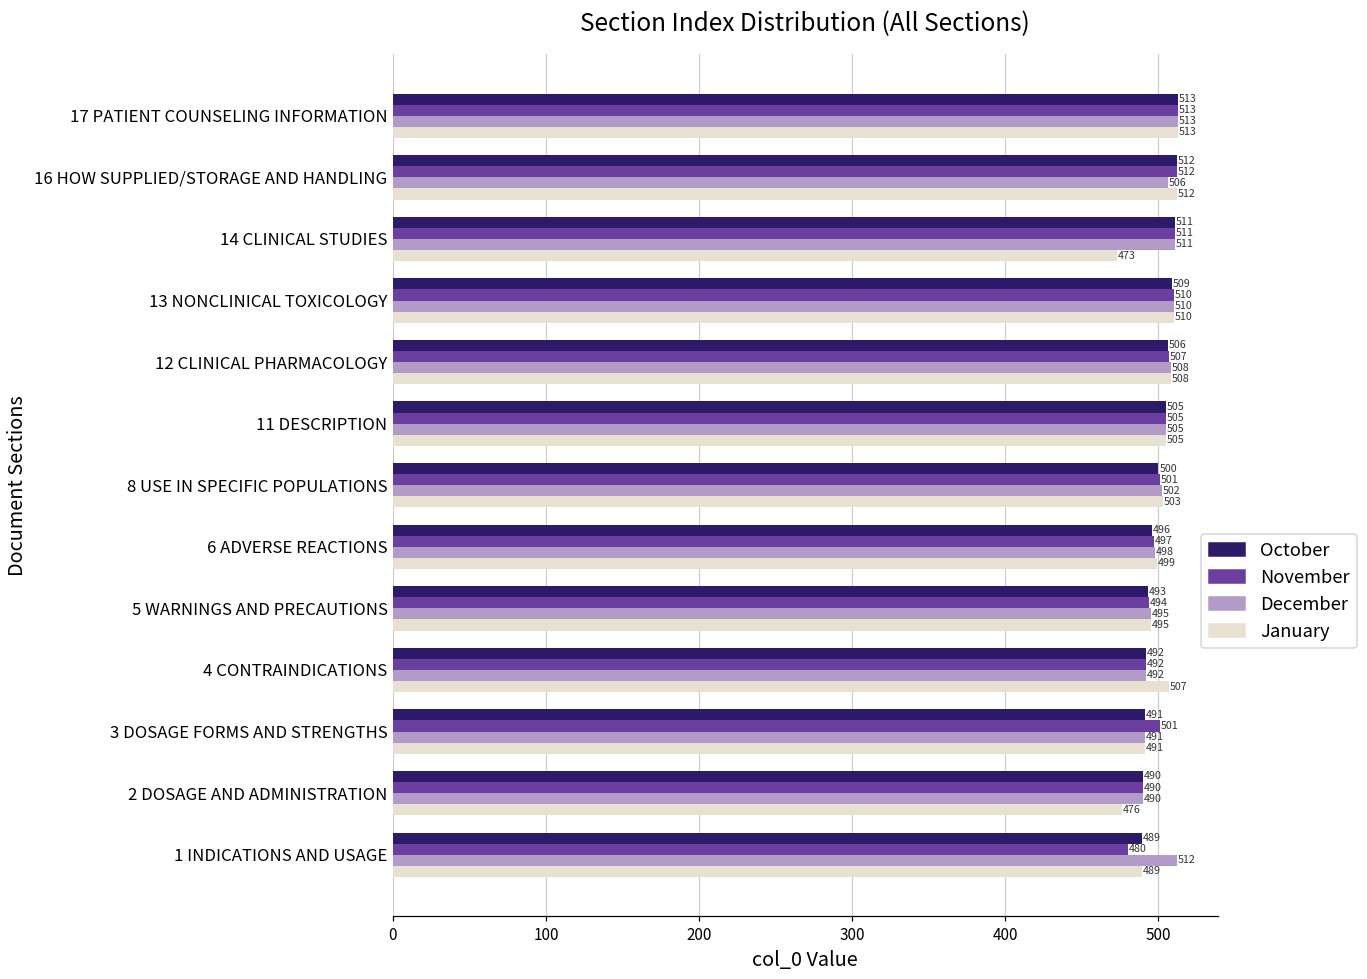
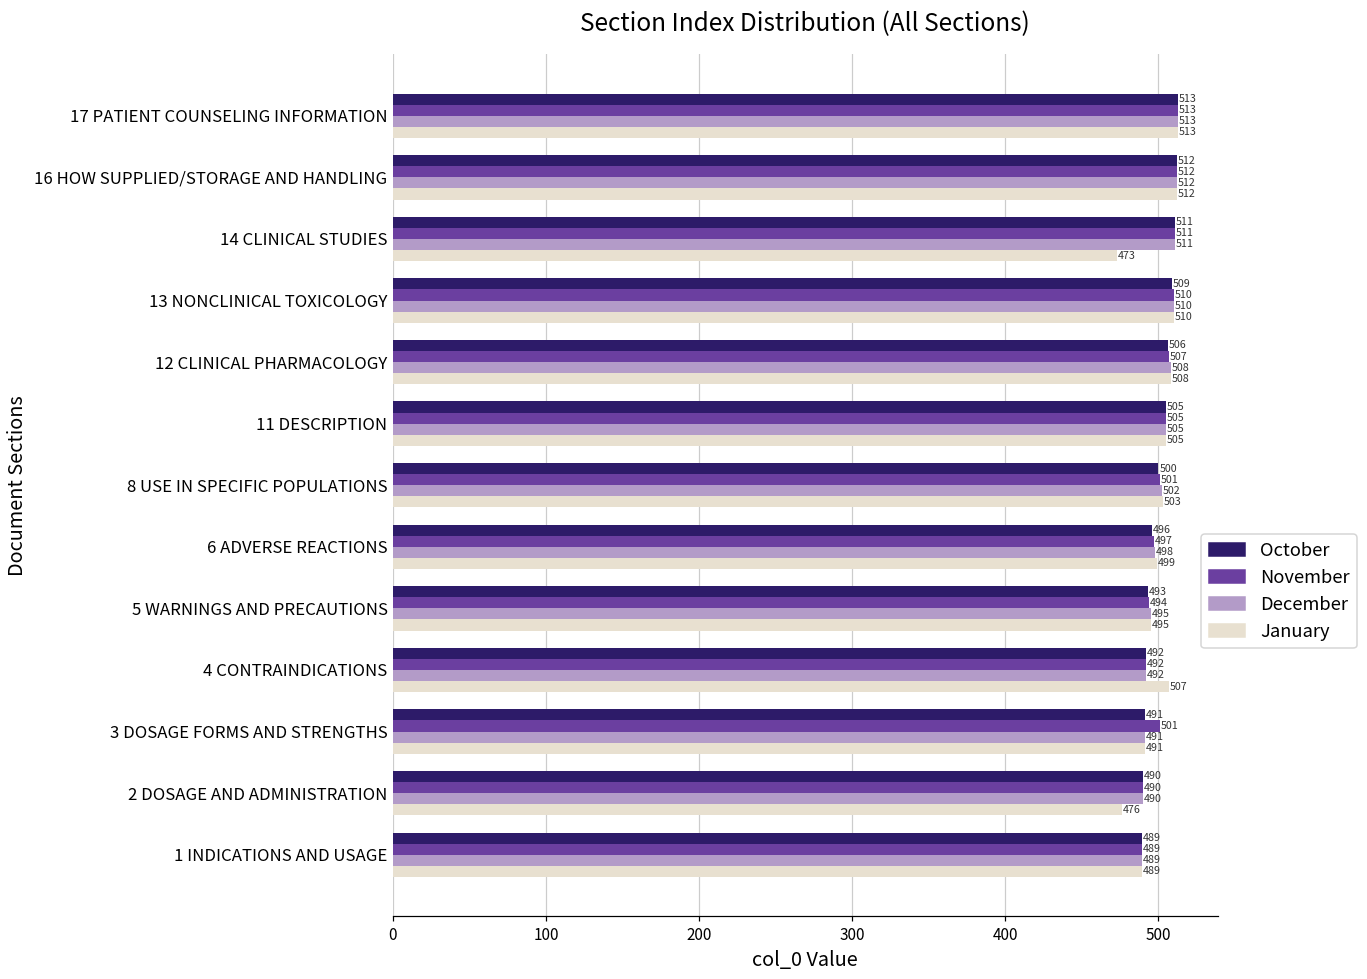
December, 16 HOW SUPPLIED/STORAGE AND HANDLING: 506 -> 512
November, 1 INDICATIONS AND USAGE: 480 -> 489
December, 1 INDICATIONS AND USAGE: 512 -> 489
